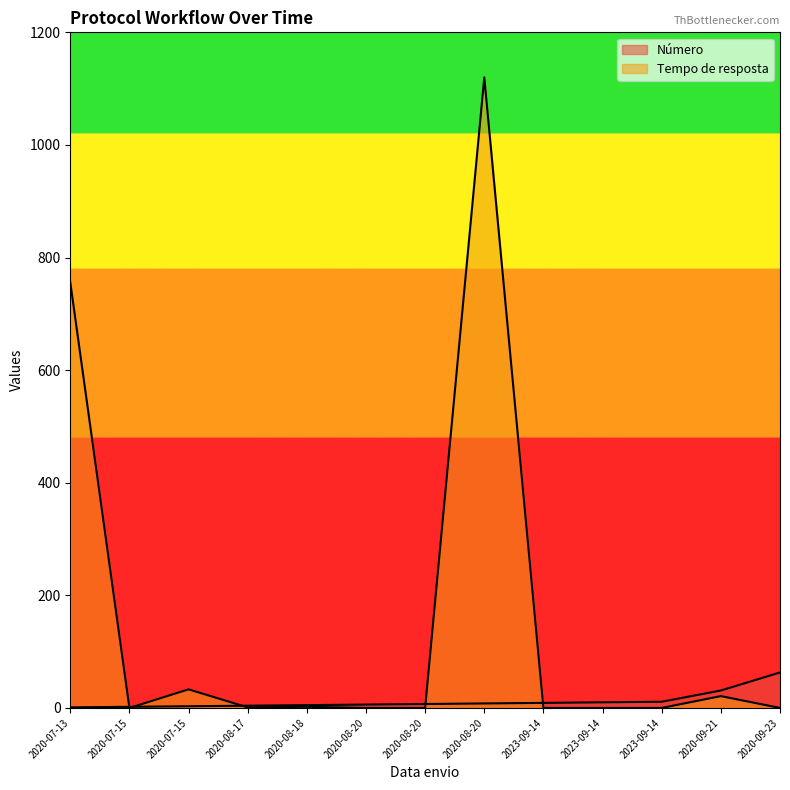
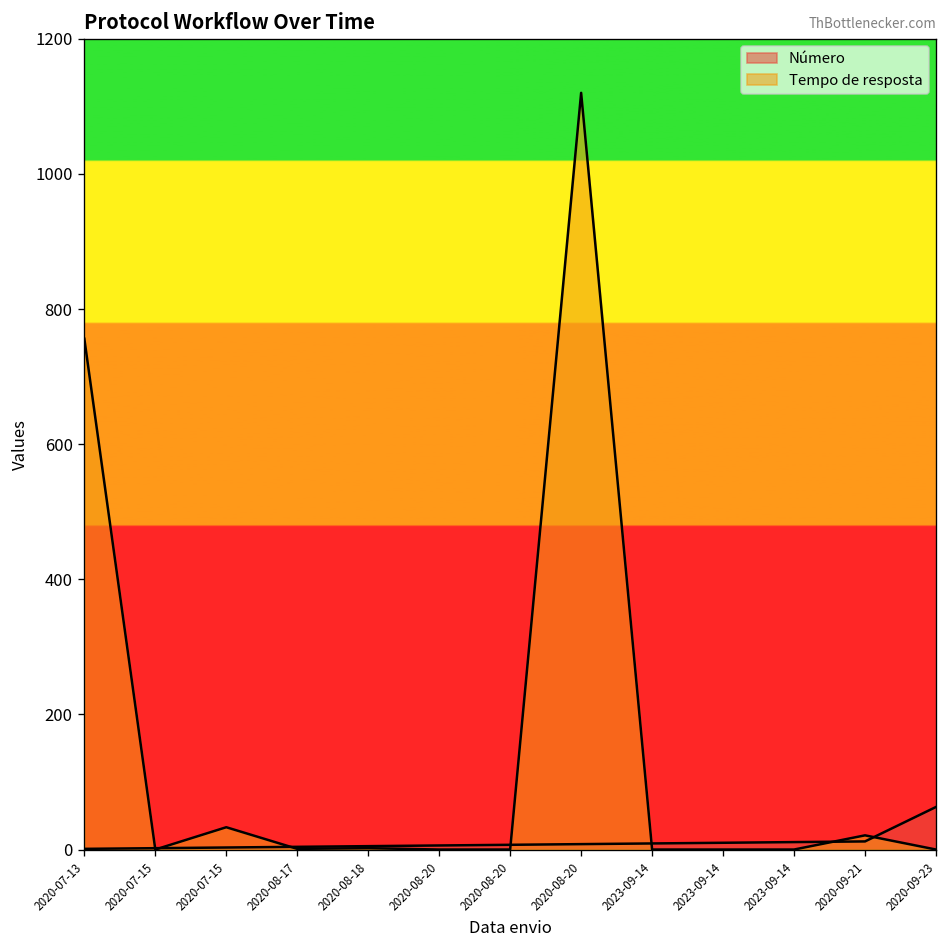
Número, 2020-09-21: 30 -> 10
